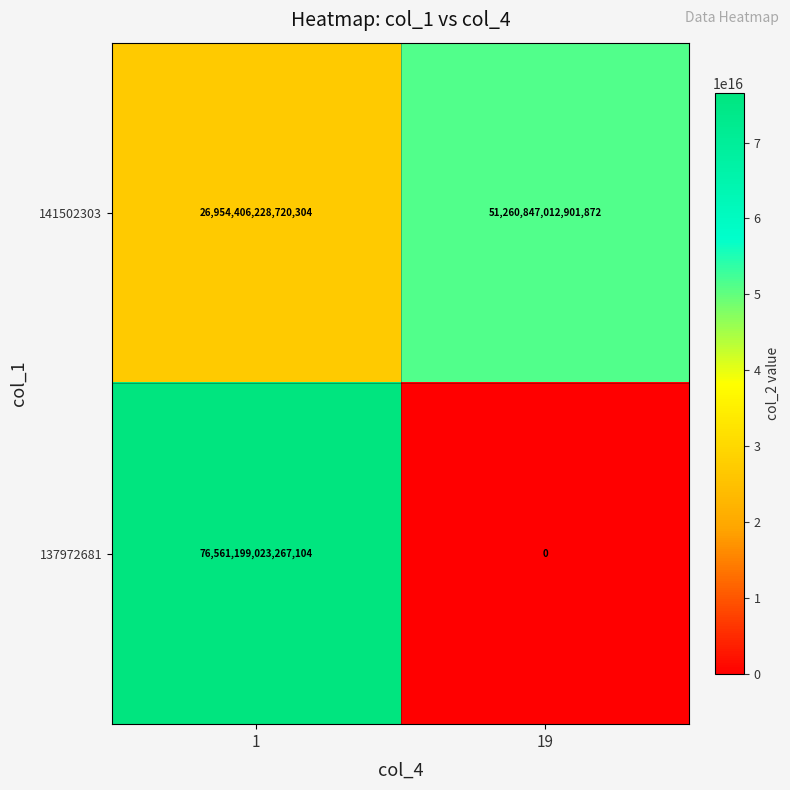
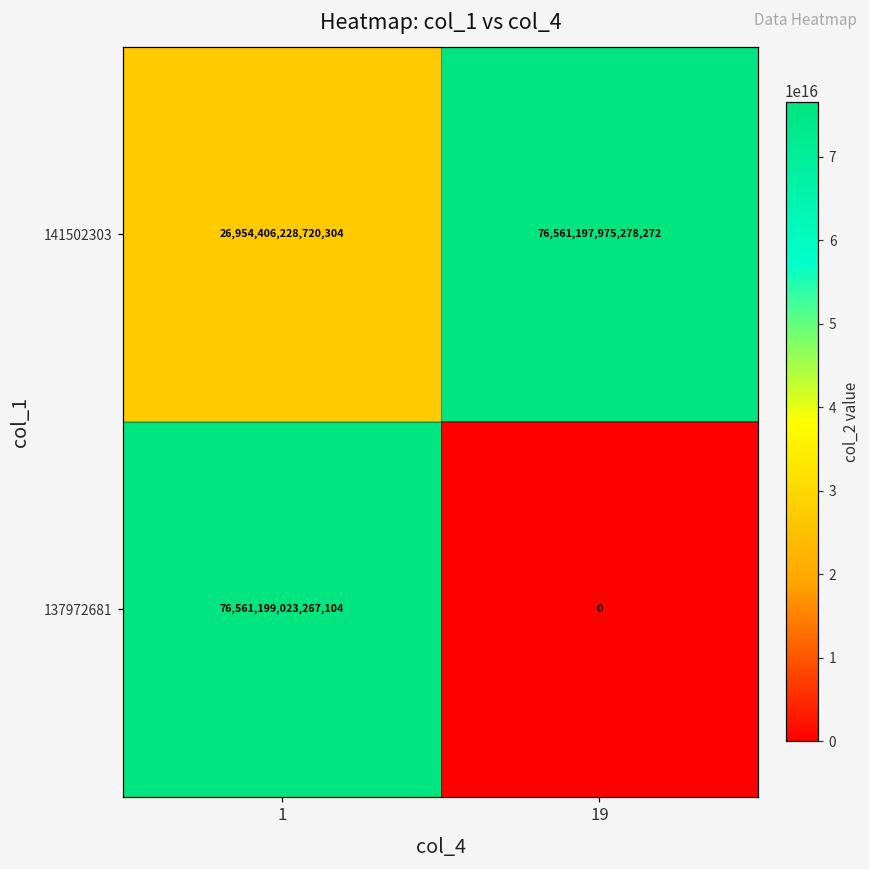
141502303, 19: 51,260,847,012,901,872 -> 76,561,197,975,278,272
